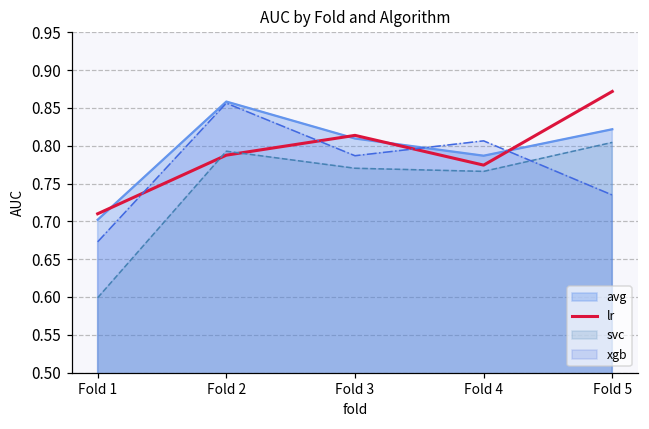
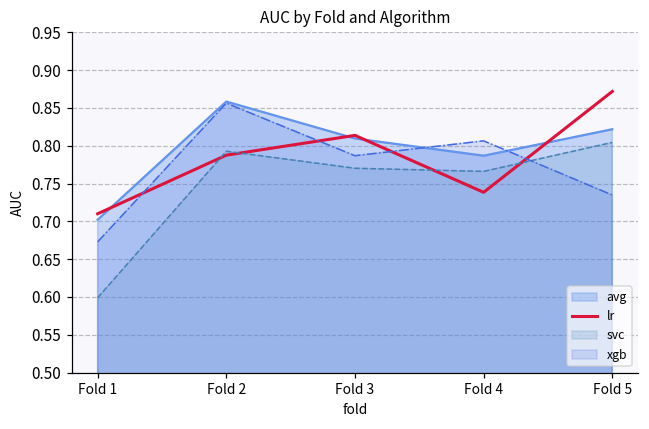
lr, Fold 4: 0.77 -> 0.74
